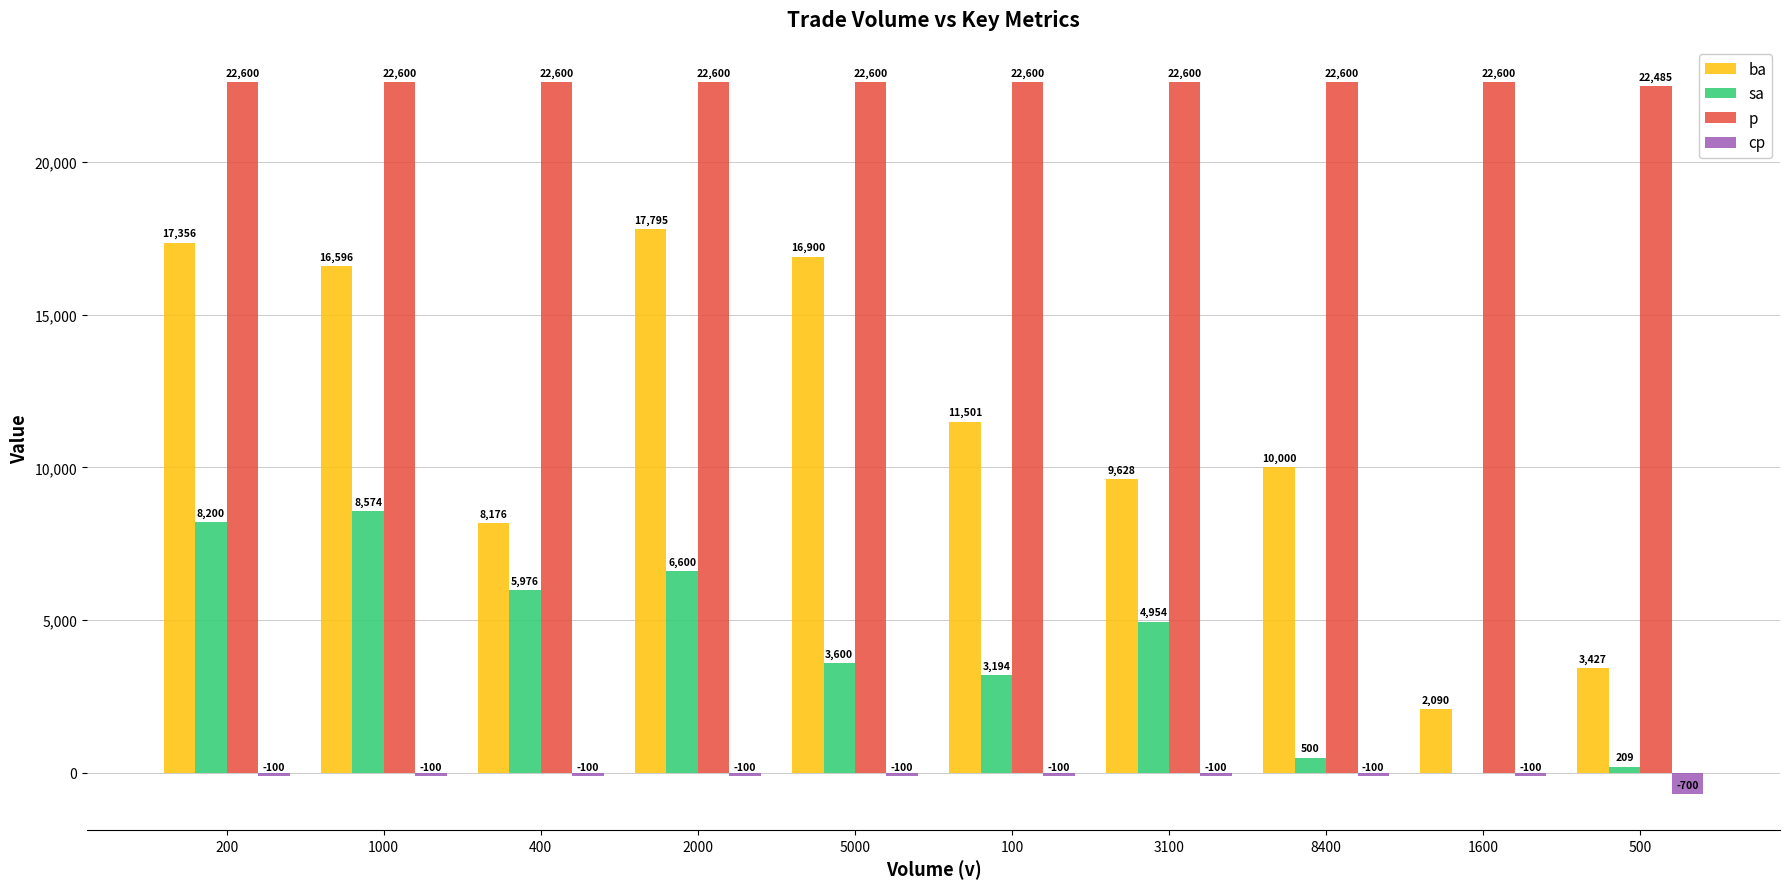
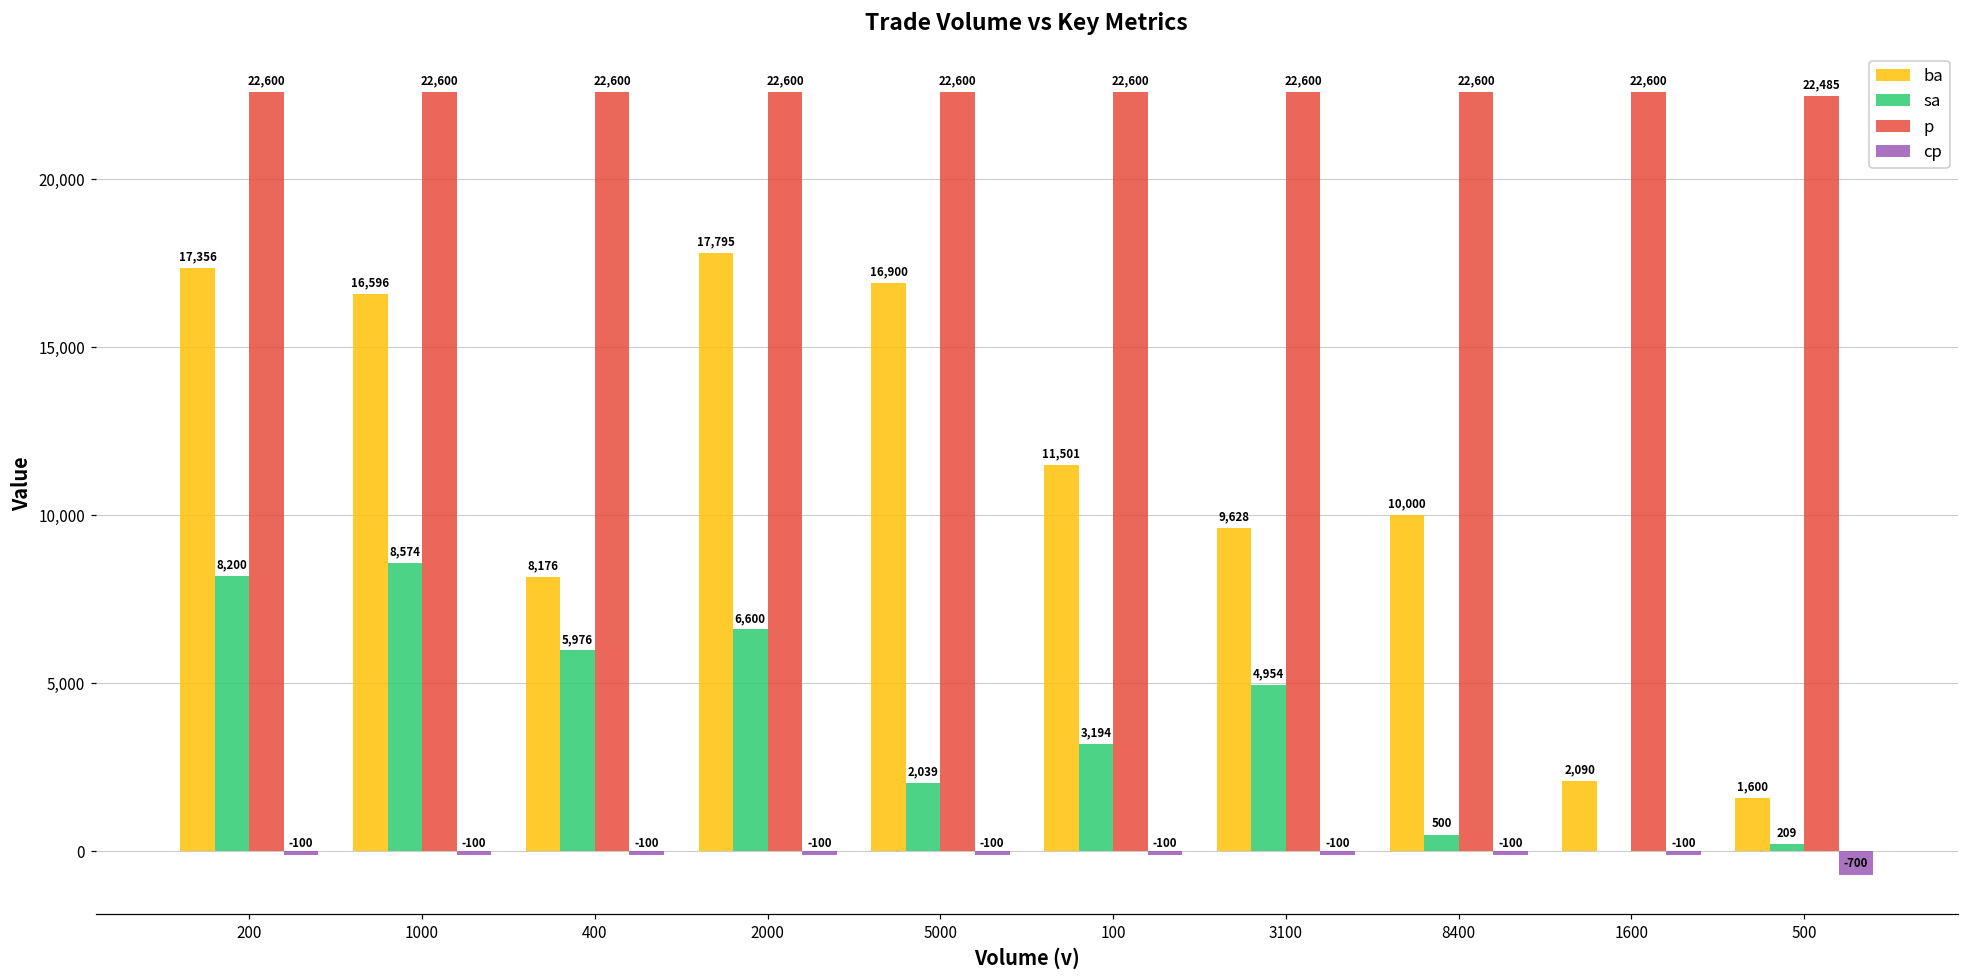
sa, 5000: 3,600 -> 2,039
ba, 500: 3,427 -> 1,600
